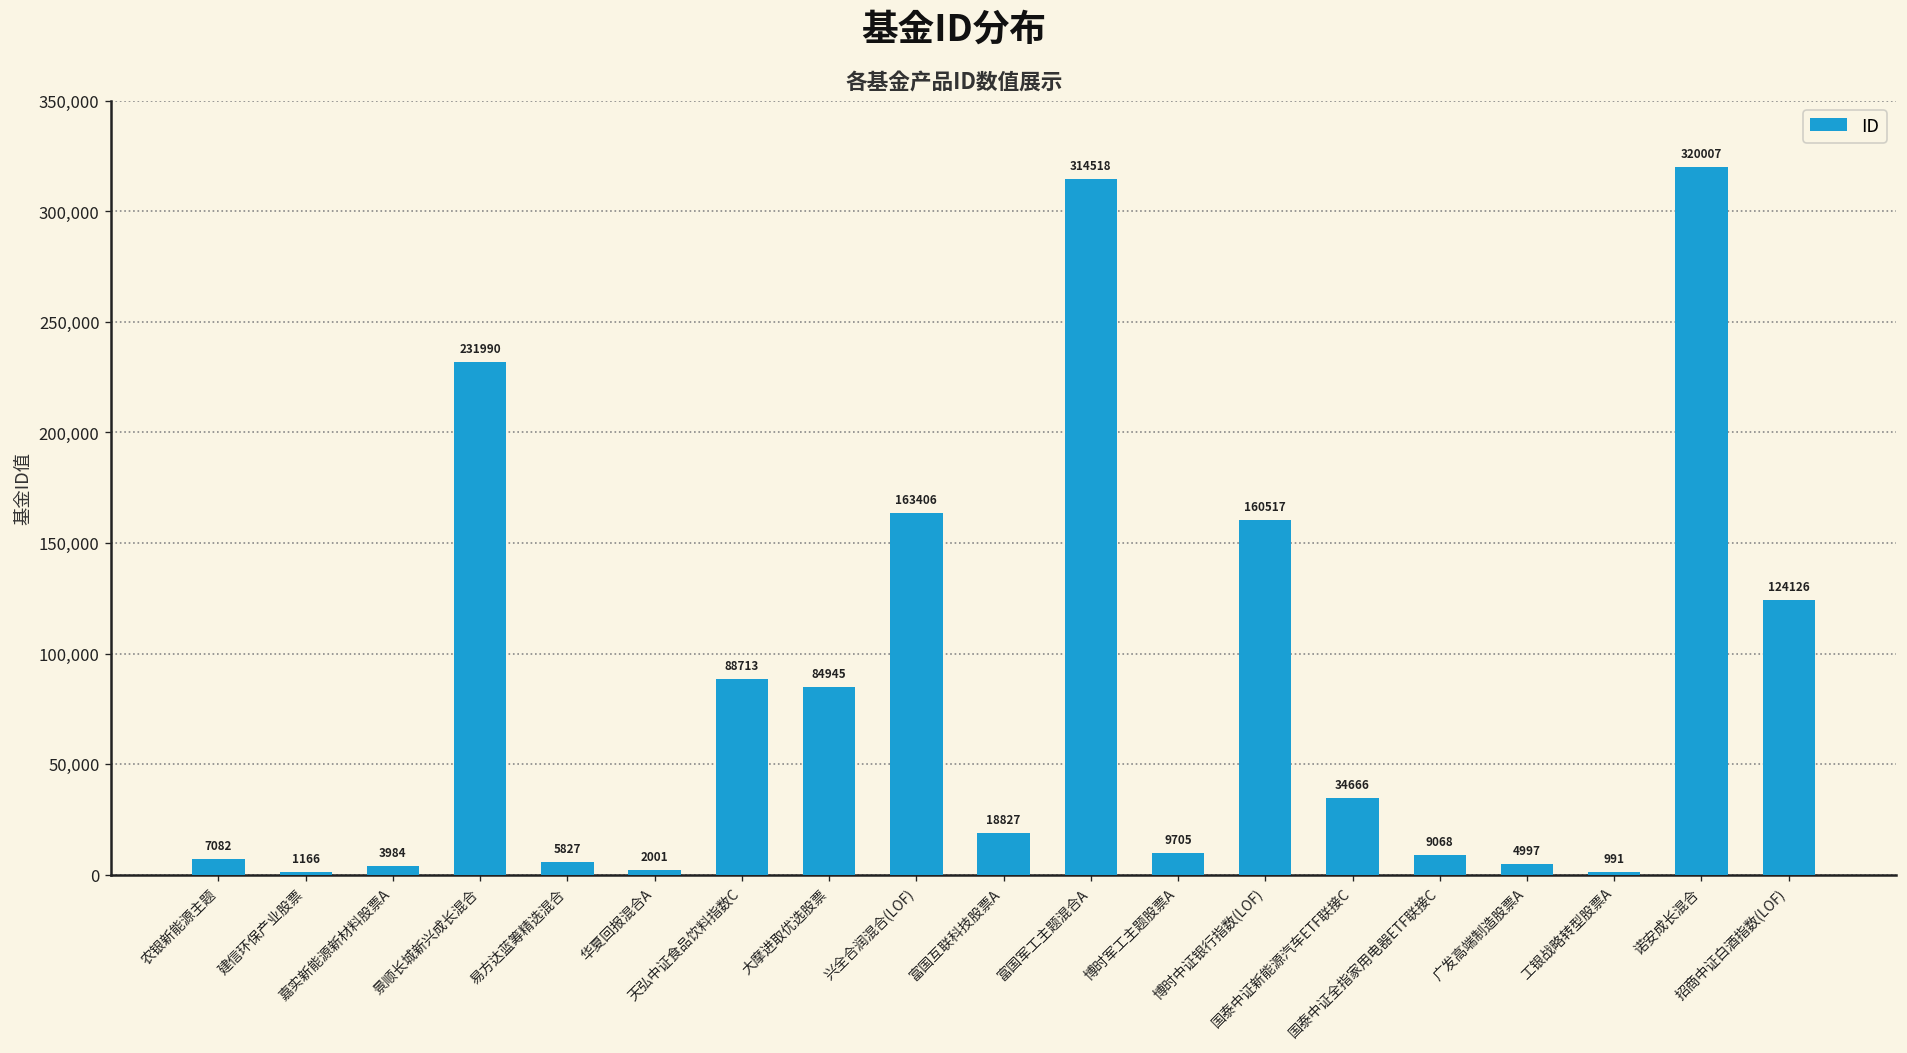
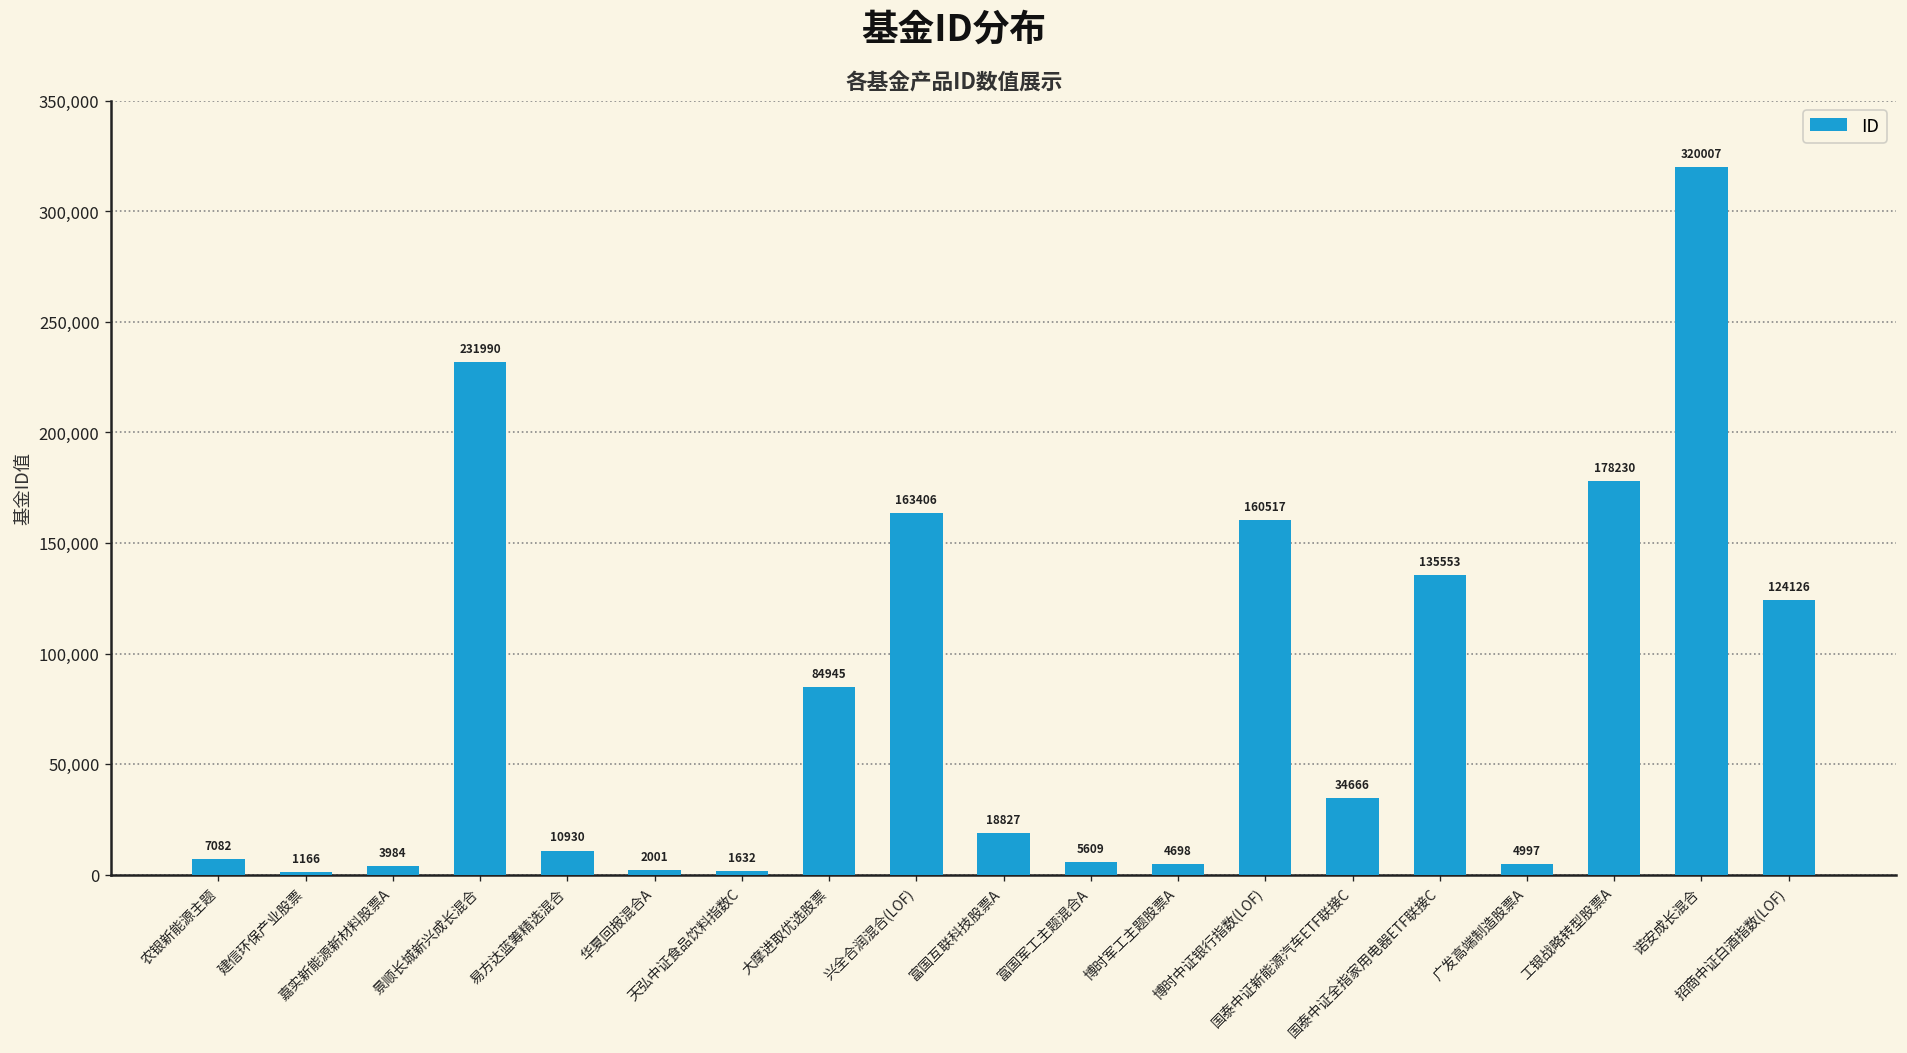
易方达蓝筹精选混合: 5827 -> 10930
天弘中证食品饮料指数C: 88713 -> 1632
富国军工主题混合A: 314518 -> 5609
博时军工主题股票A: 9705 -> 4698
国泰中证全指家用电器ETF联接C: 9068 -> 135553
工银战略转型股票A: 991 -> 178230
